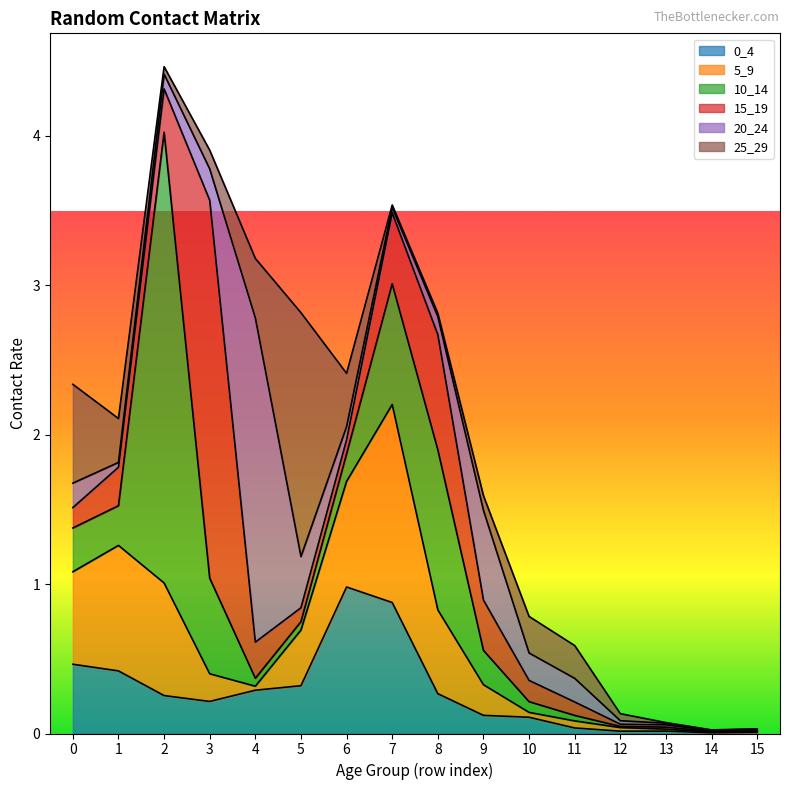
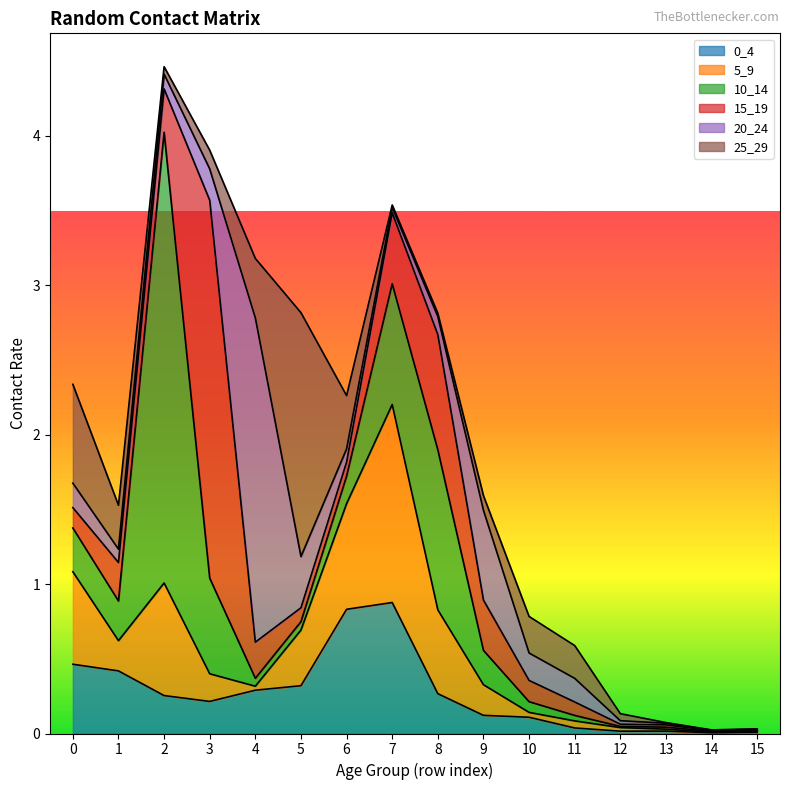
5_9, 1: 0.84 -> 0.20
20_24, 1: 0.03 -> 0.09
0_4, 6: 0.98 -> 0.83
